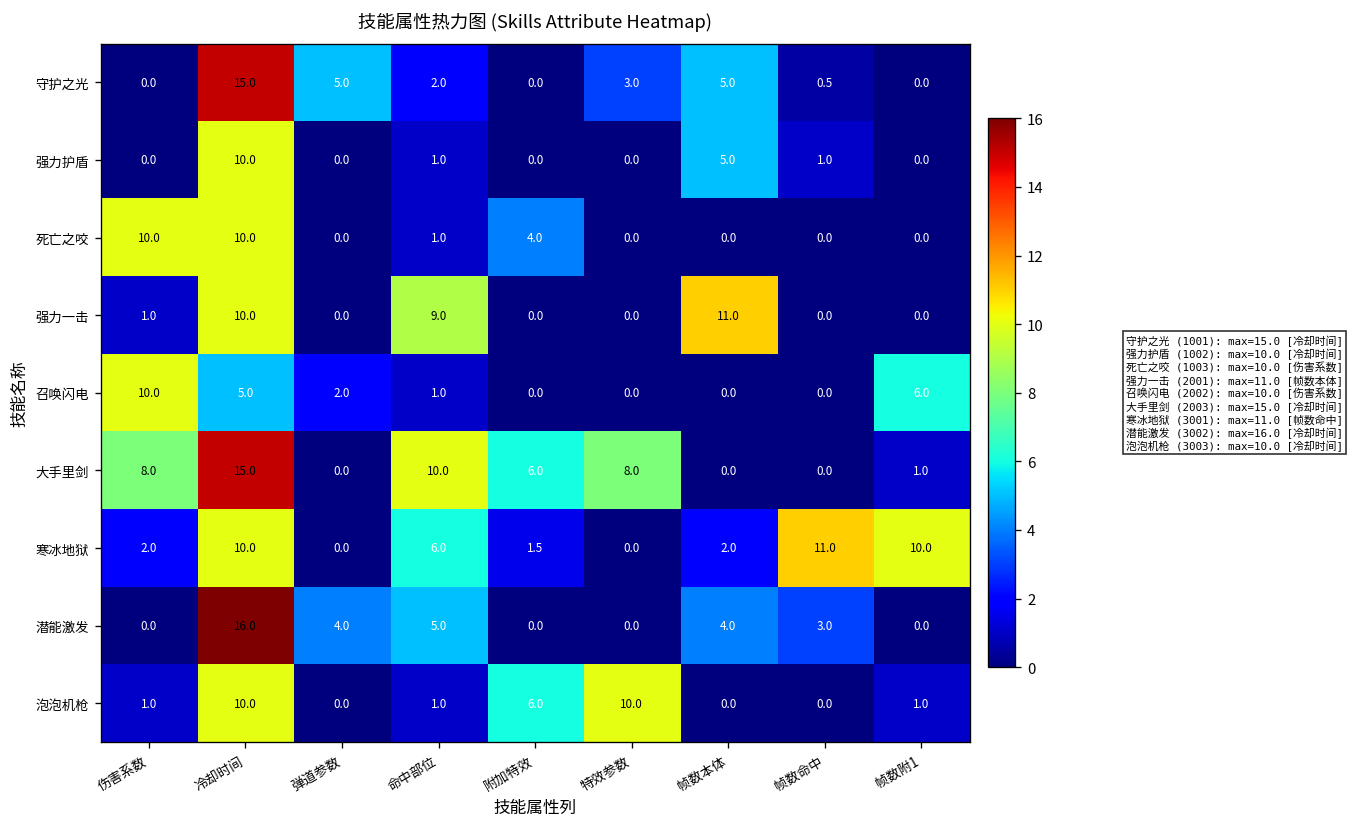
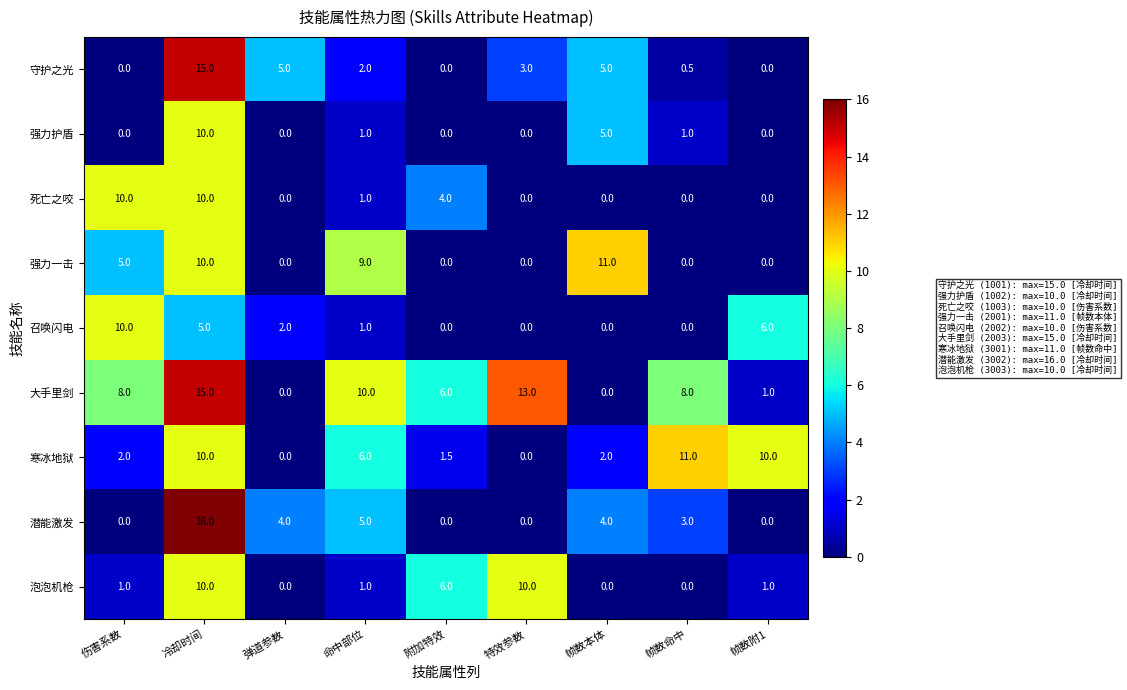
强力一击, 伤害系数: 1.0 -> 5.0
大手里剑, 特效参数: 8.0 -> 13.0
大手里剑, 帧数命中: 0.0 -> 8.0
